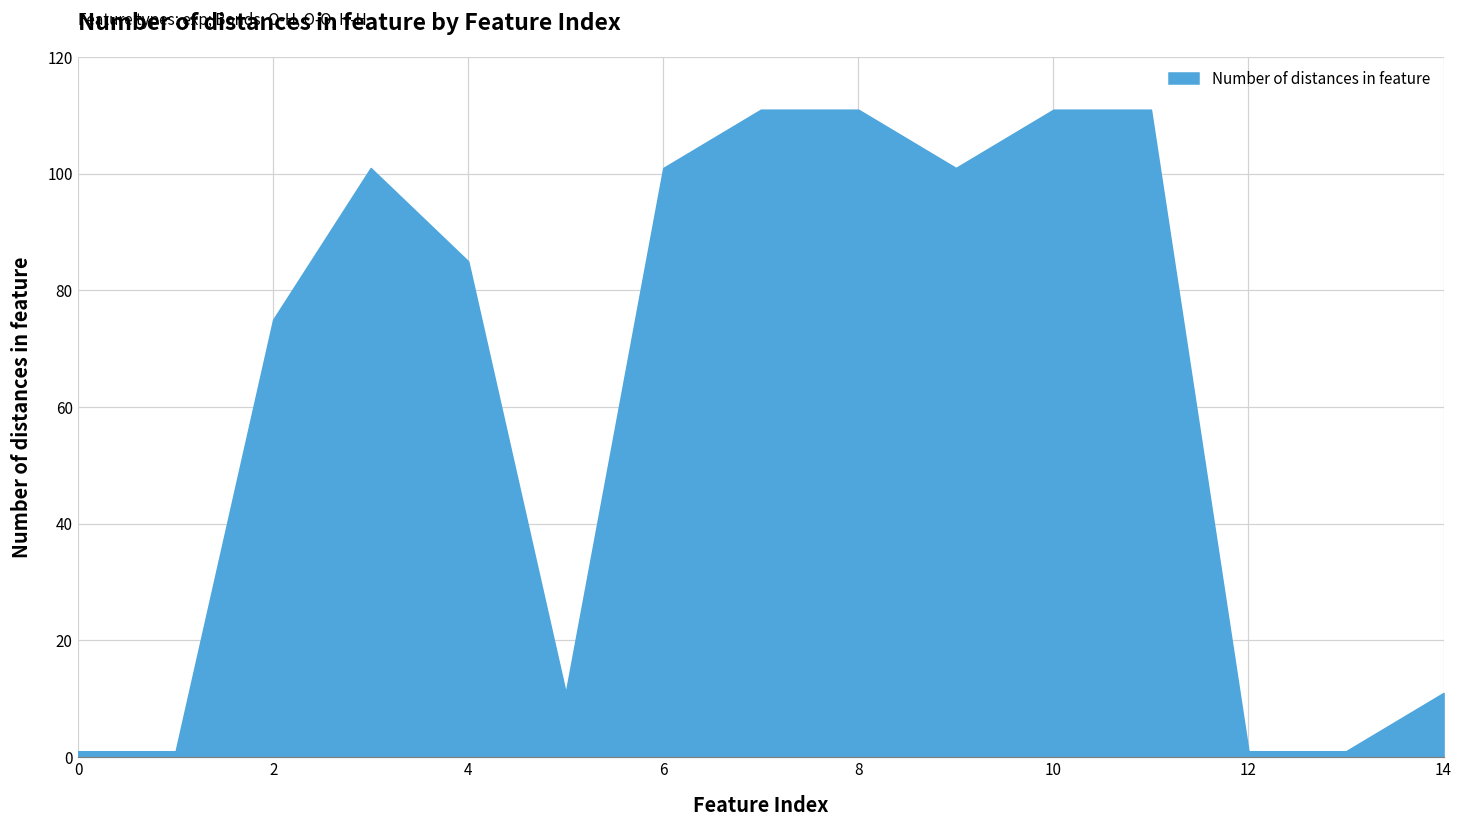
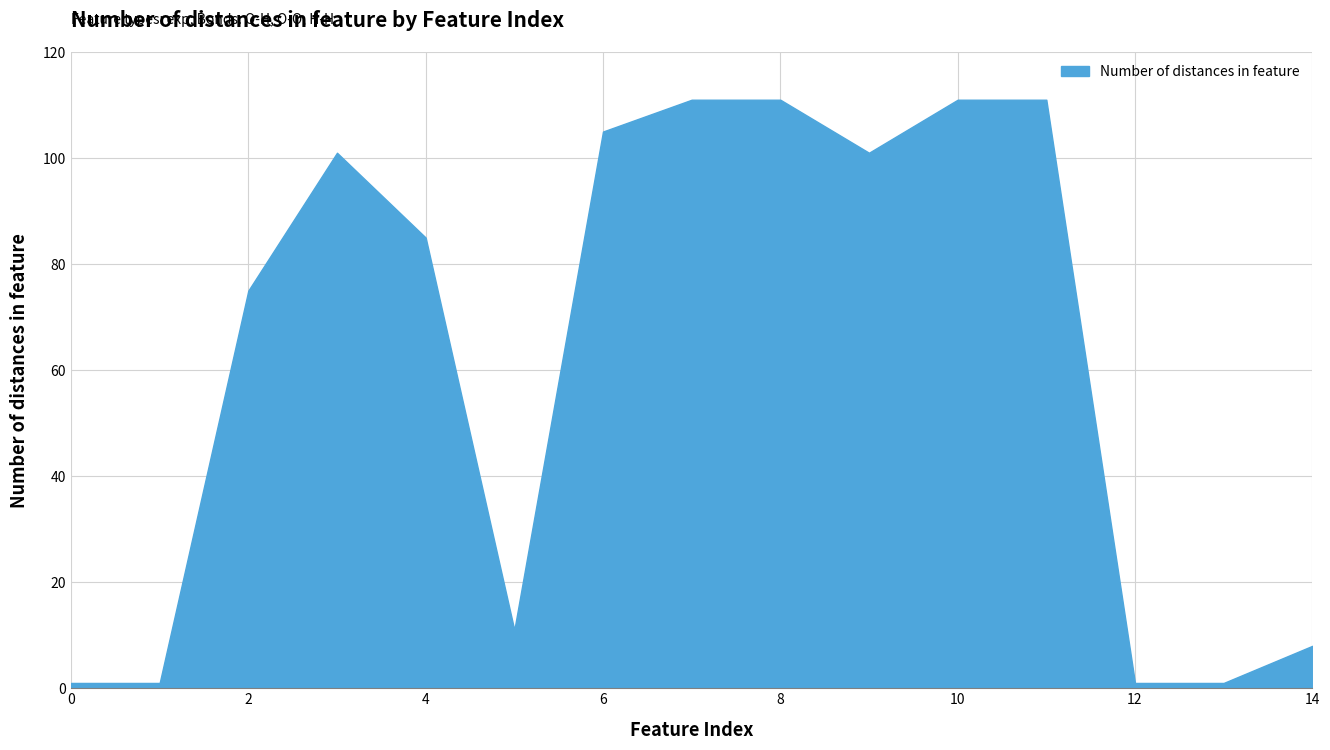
6: 101 -> 105
14: 11 -> 8
